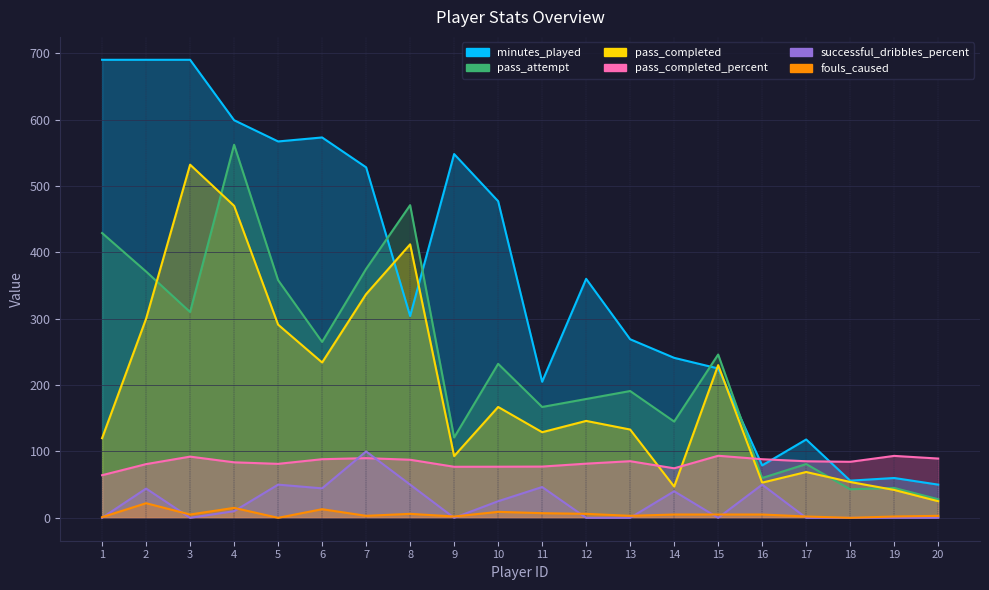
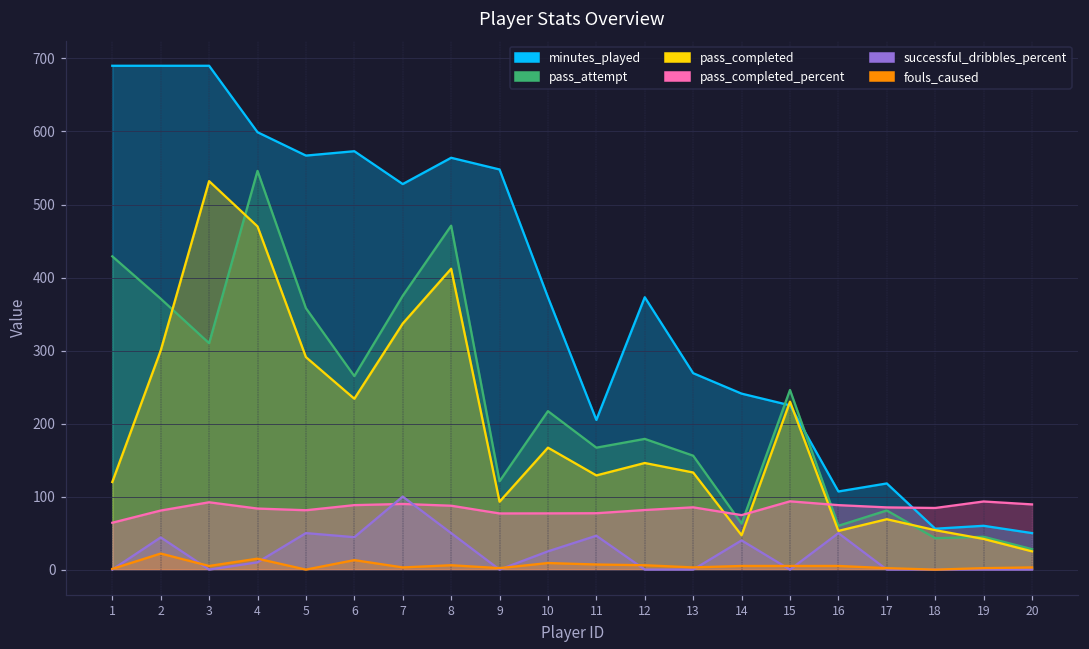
pass_attempt, 4: 560 -> 550
minutes_played, 8: 300 -> 560
minutes_played, 10: 480 -> 370
pass_attempt, 10: 230 -> 220
minutes_played, 12: 360 -> 370
pass_attempt, 13: 190 -> 160
pass_attempt, 14: 150 -> 60
minutes_played, 16: 80 -> 110
